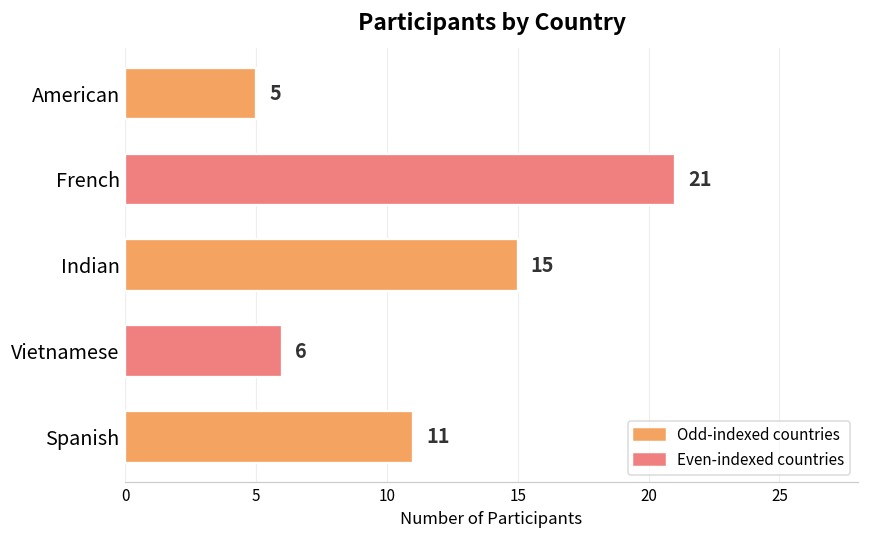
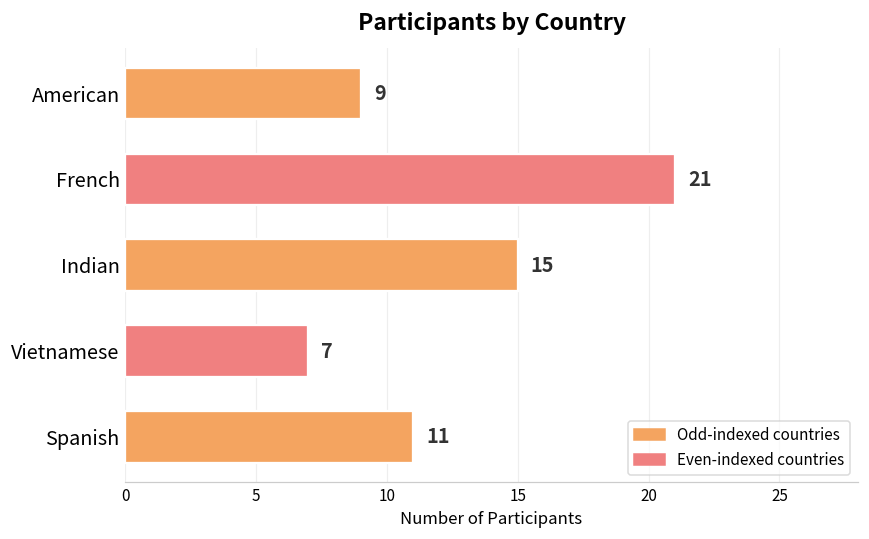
American: 5 -> 9
Vietnamese: 6 -> 7
